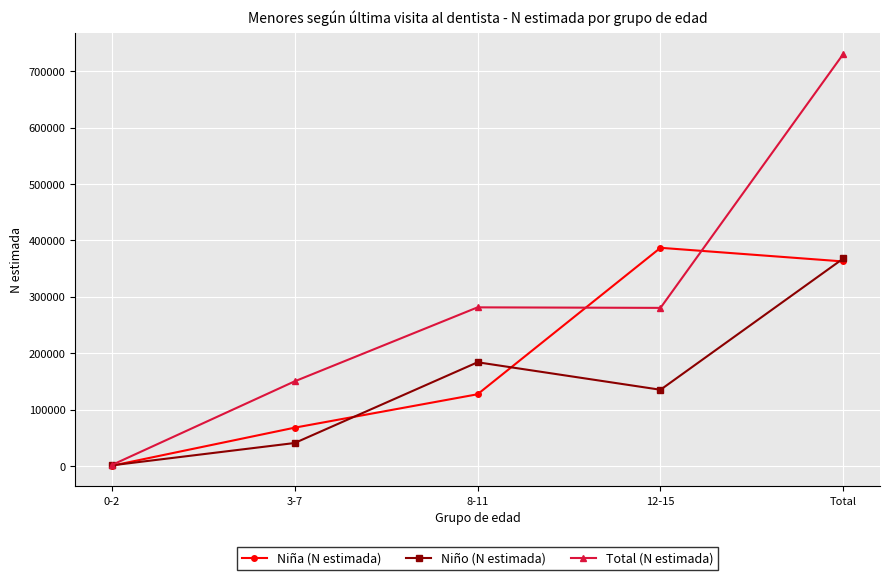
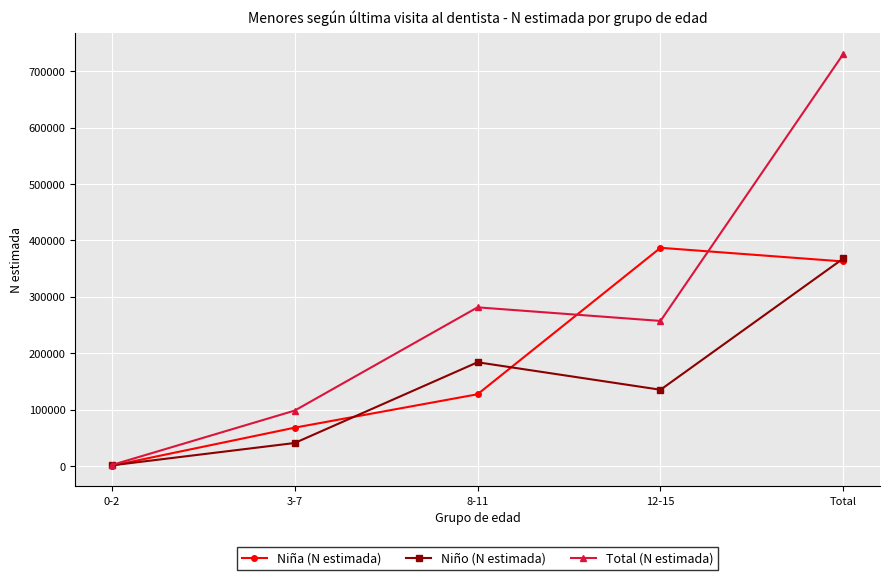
Total (N estimada), 3-7: 150000 -> 100000
Total (N estimada), 12-15: 280000 -> 260000
